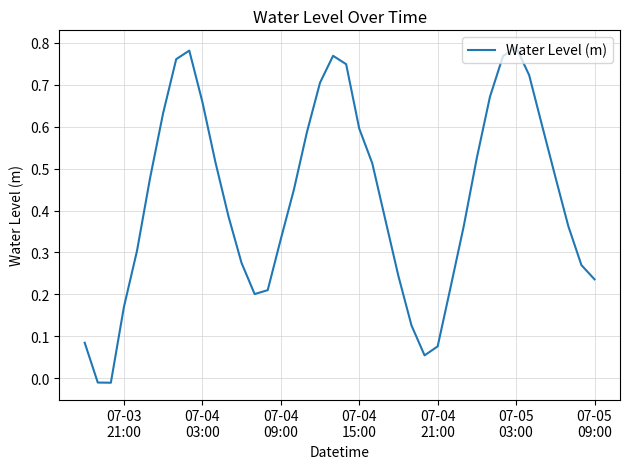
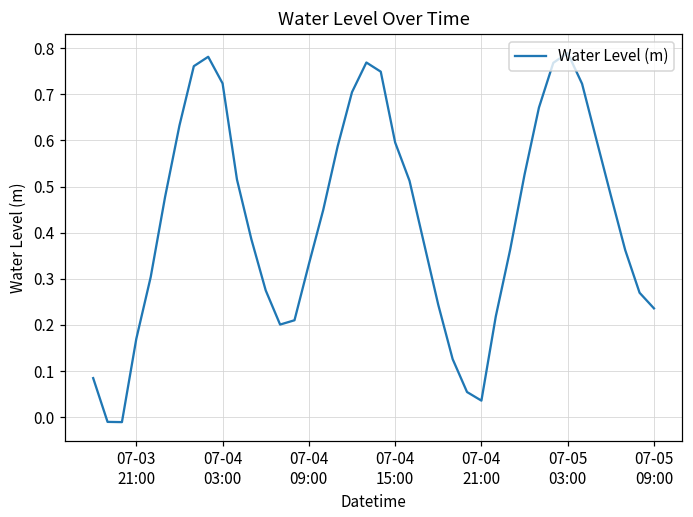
07-04 03:00: 0.66 -> 0.72
07-04 21:00: 0.08 -> 0.04
